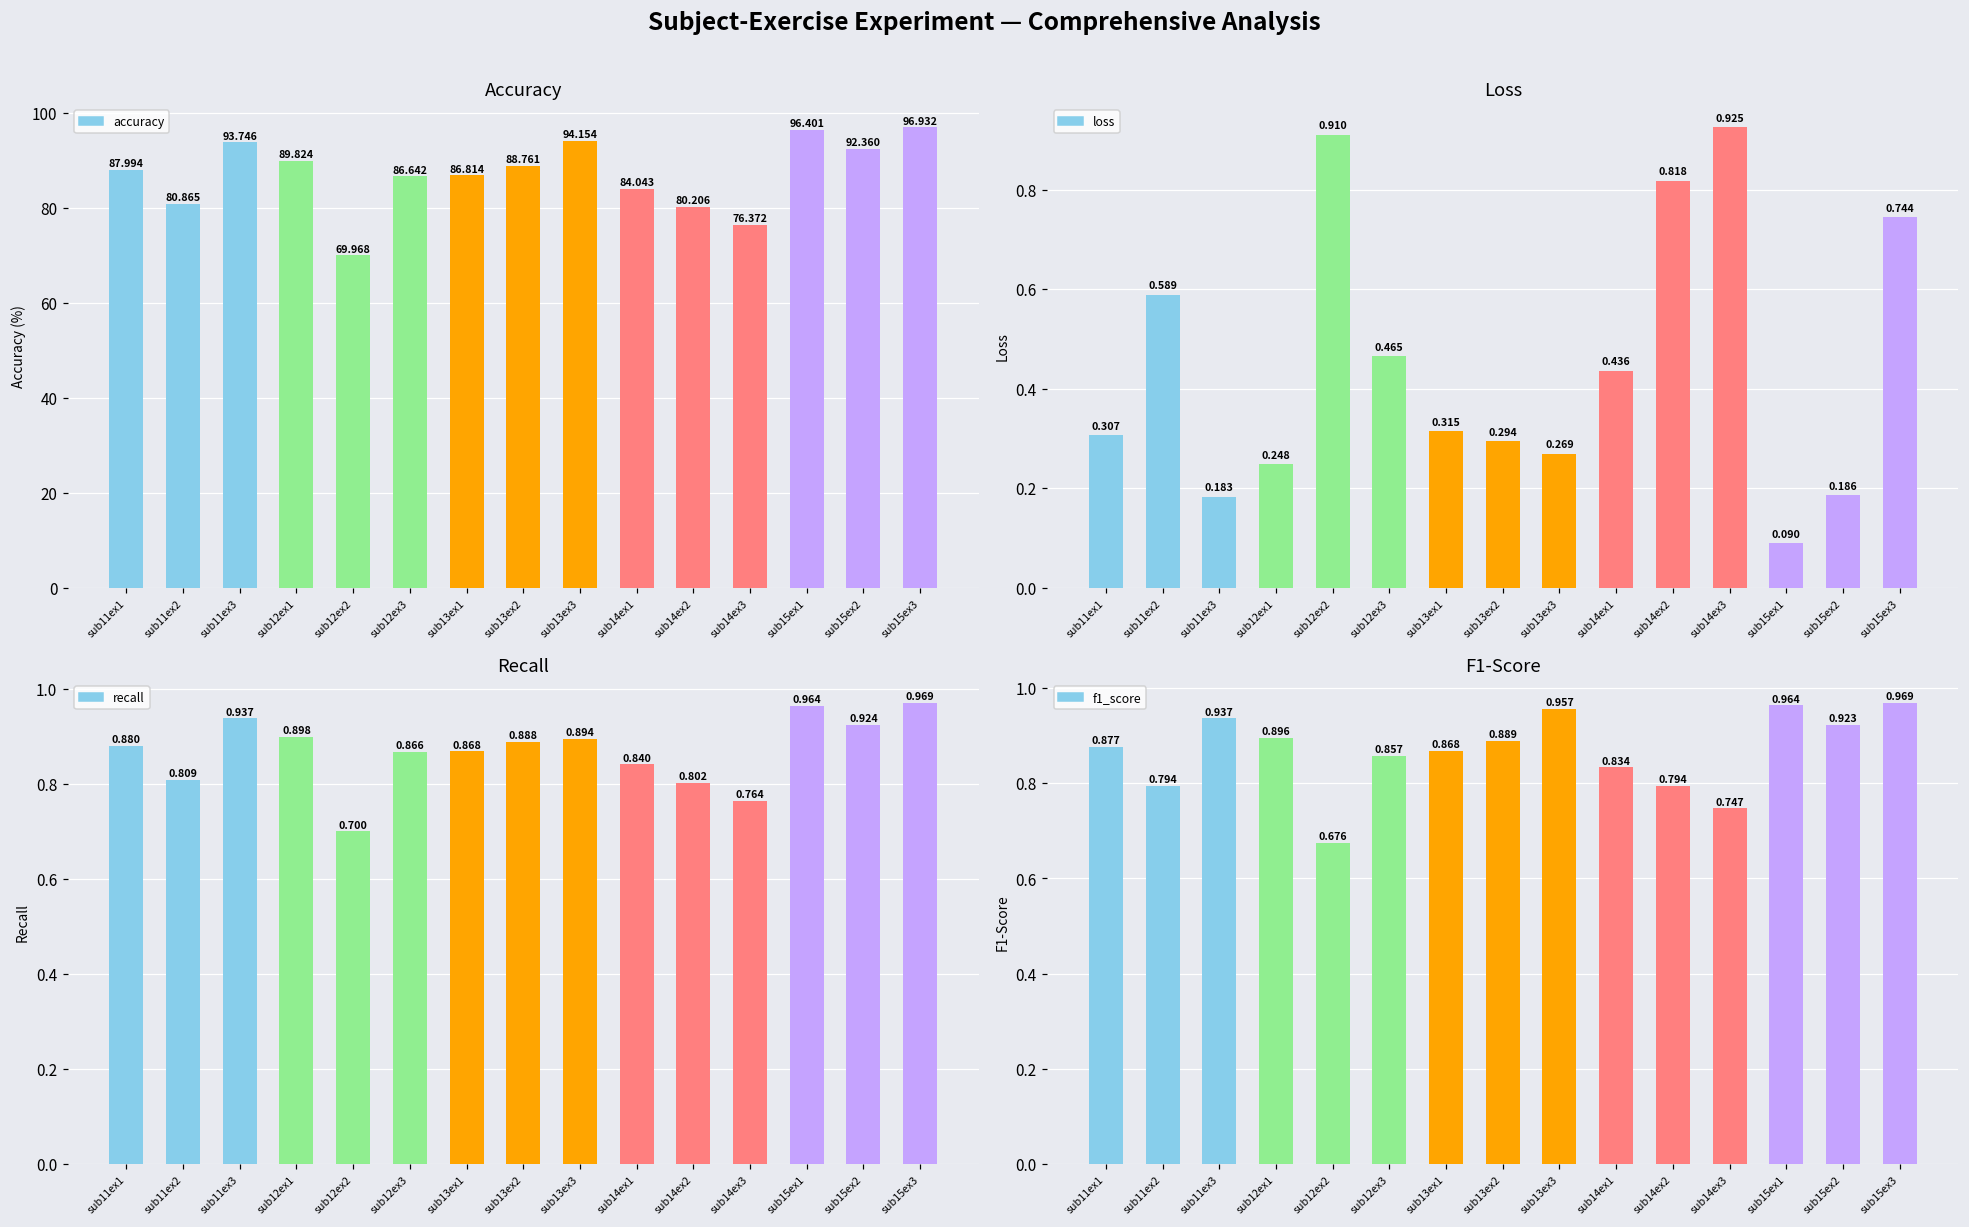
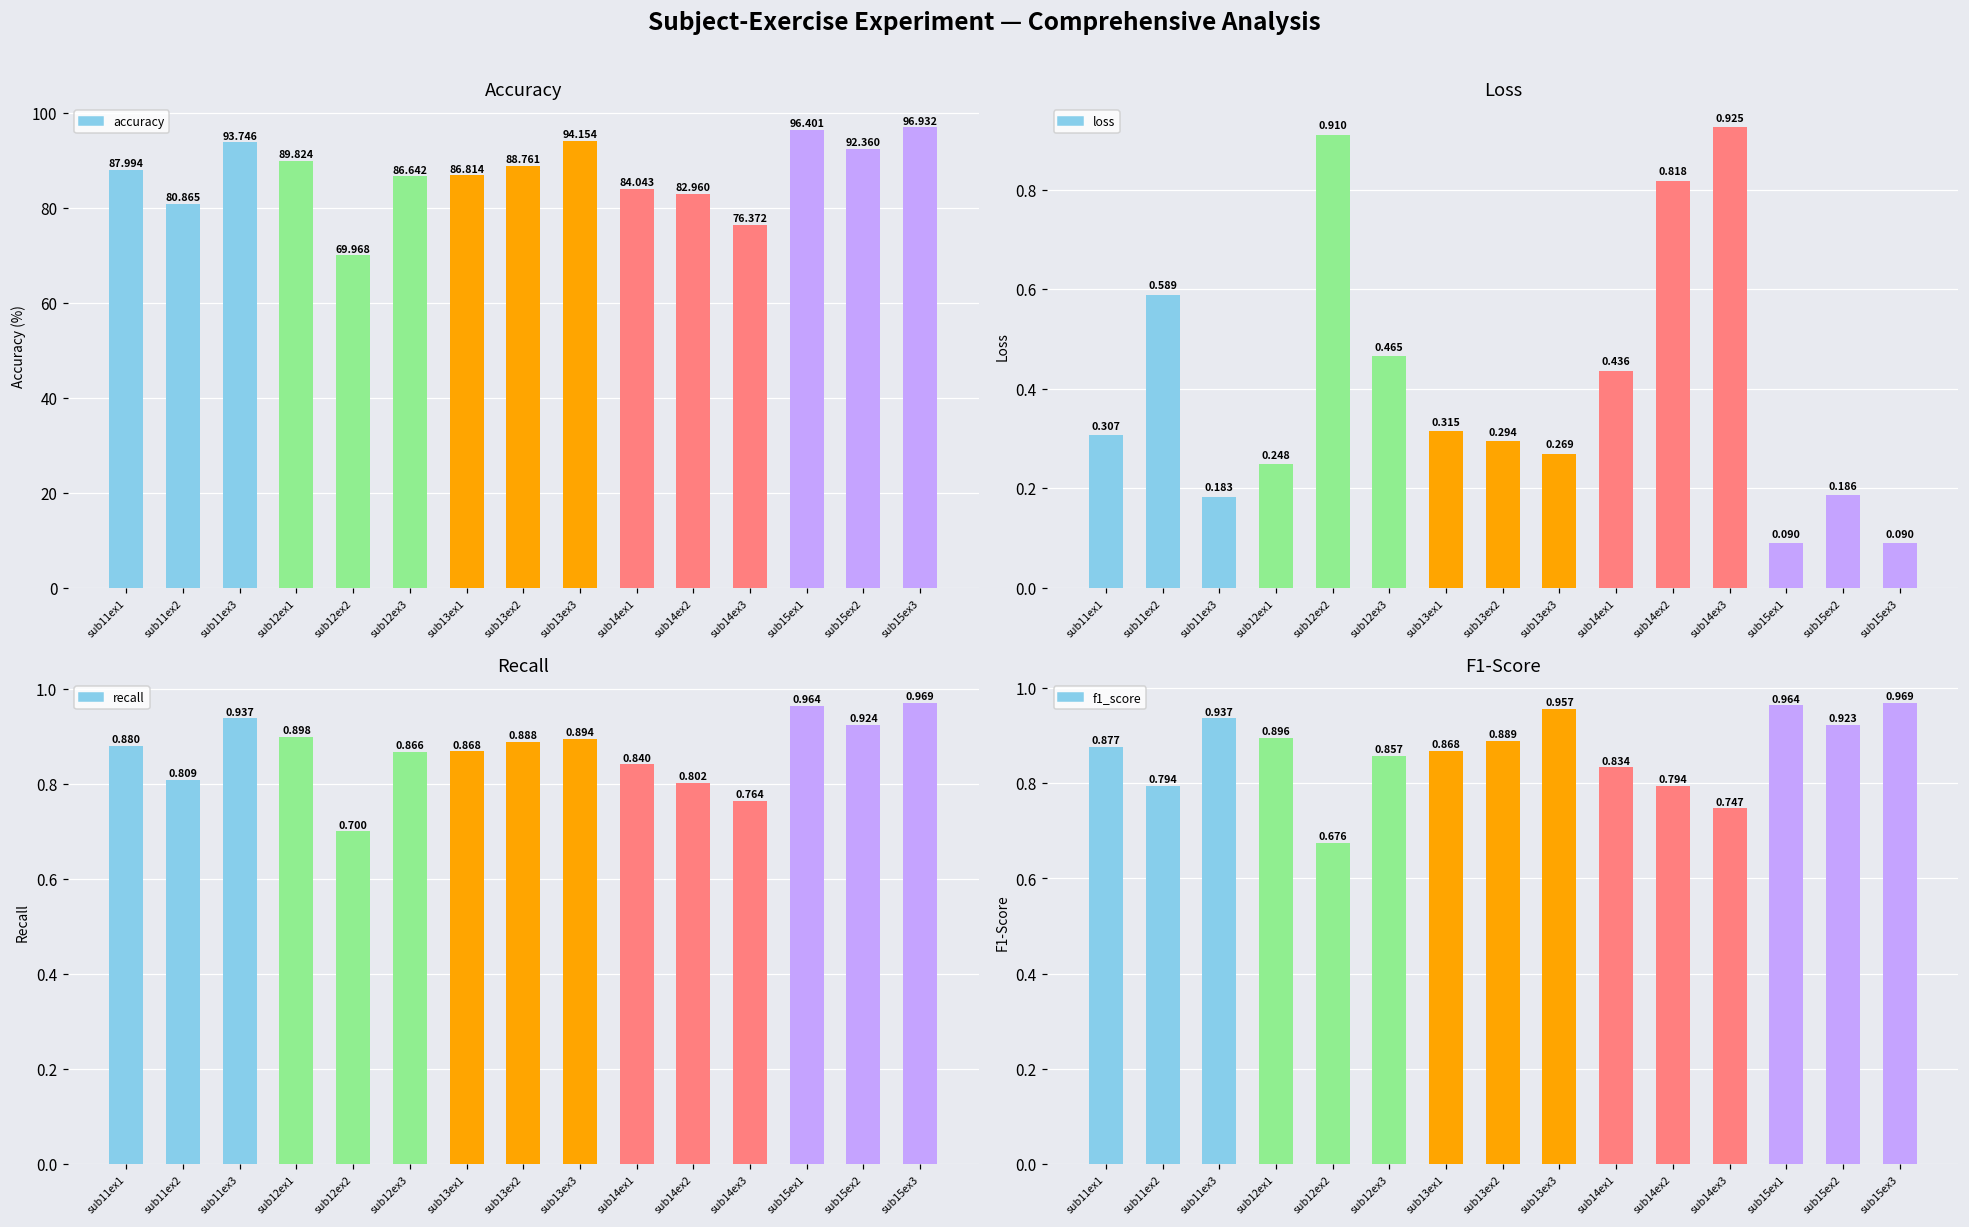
Accuracy, sub14ex2: 80.206 -> 82.960
Loss, sub15ex3: 0.744 -> 0.090
